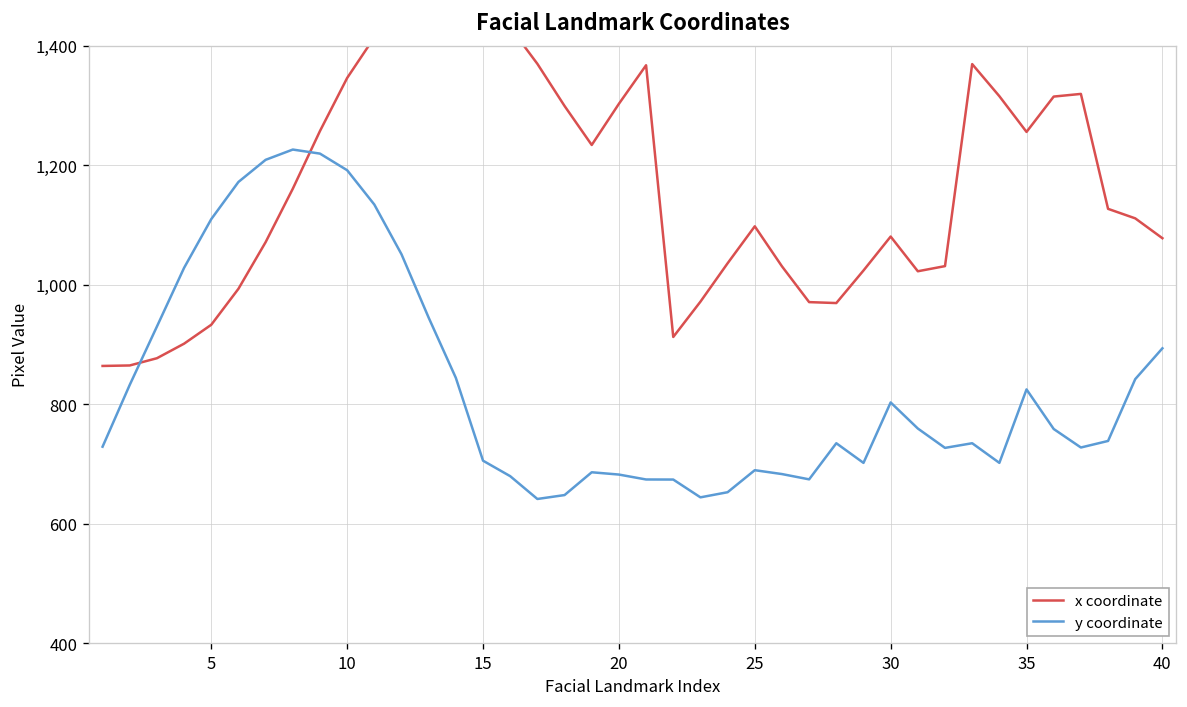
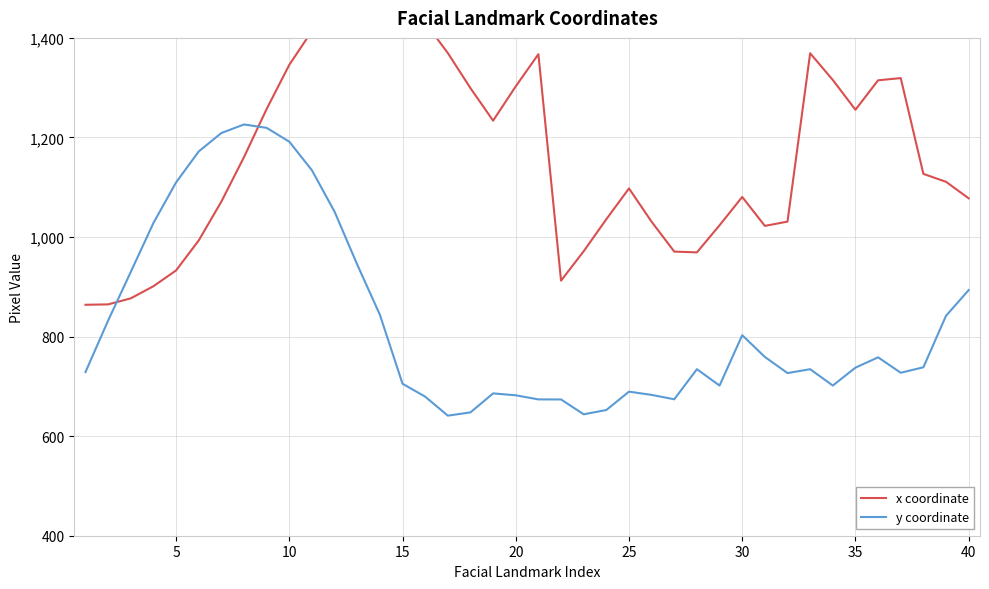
y coordinate, 35: 820 -> 740
